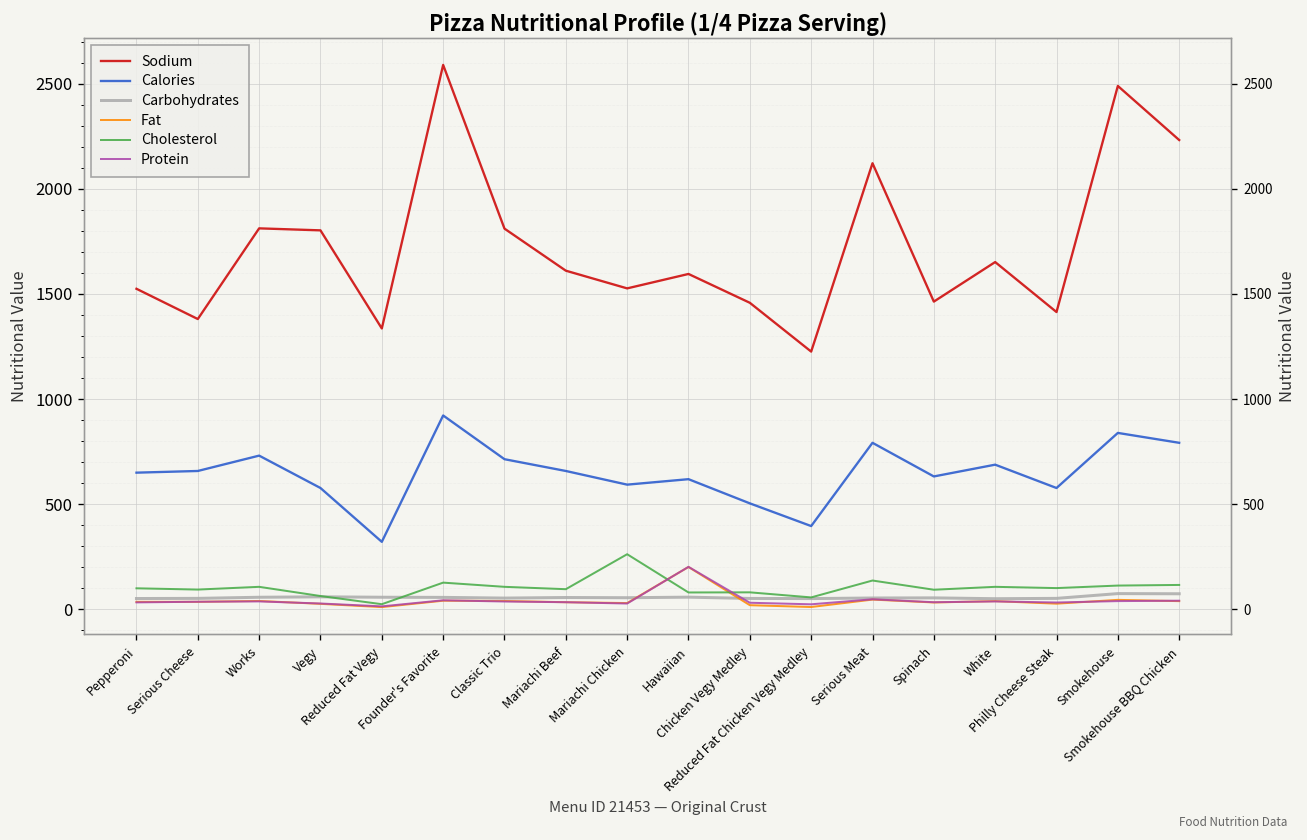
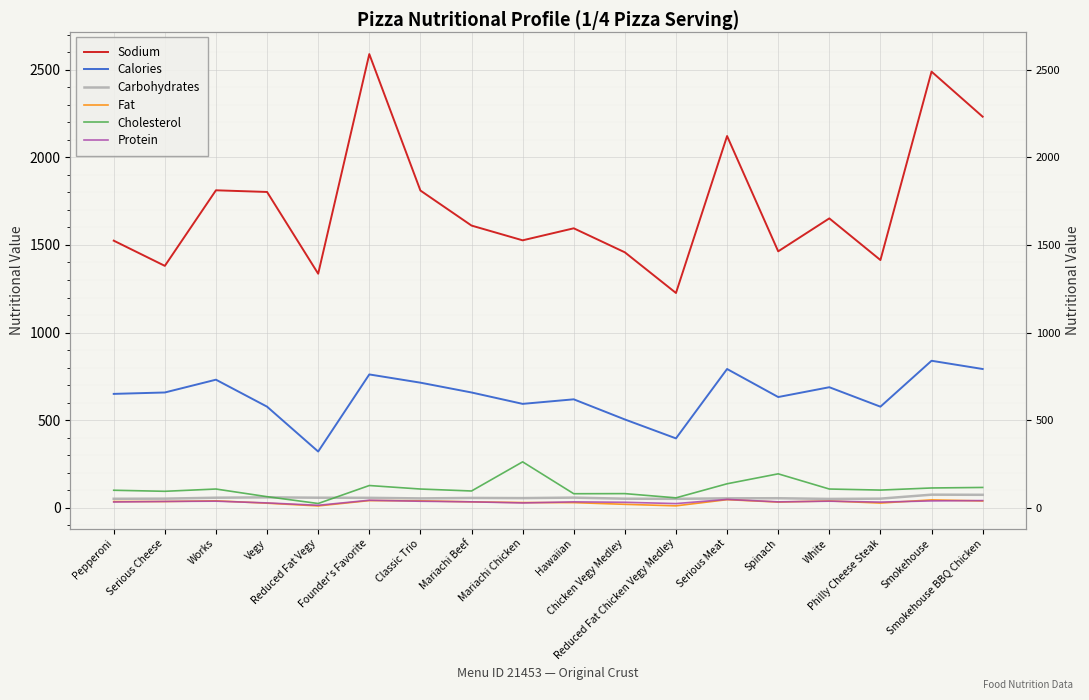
Calories, Founder's Favorite: 920 -> 760
Fat, Hawaiian: 200 -> 30
Protein, Hawaiian: 200 -> 30
Cholesterol, Spinach: 90 -> 190
